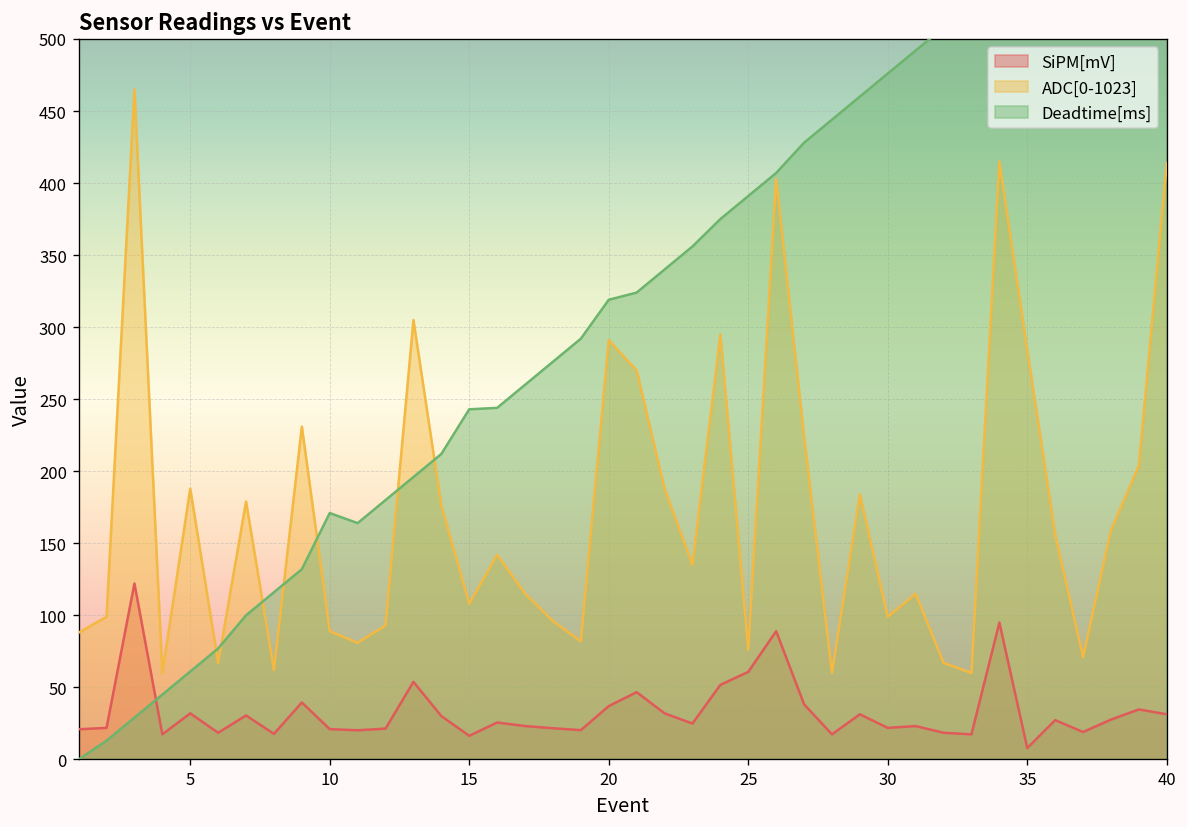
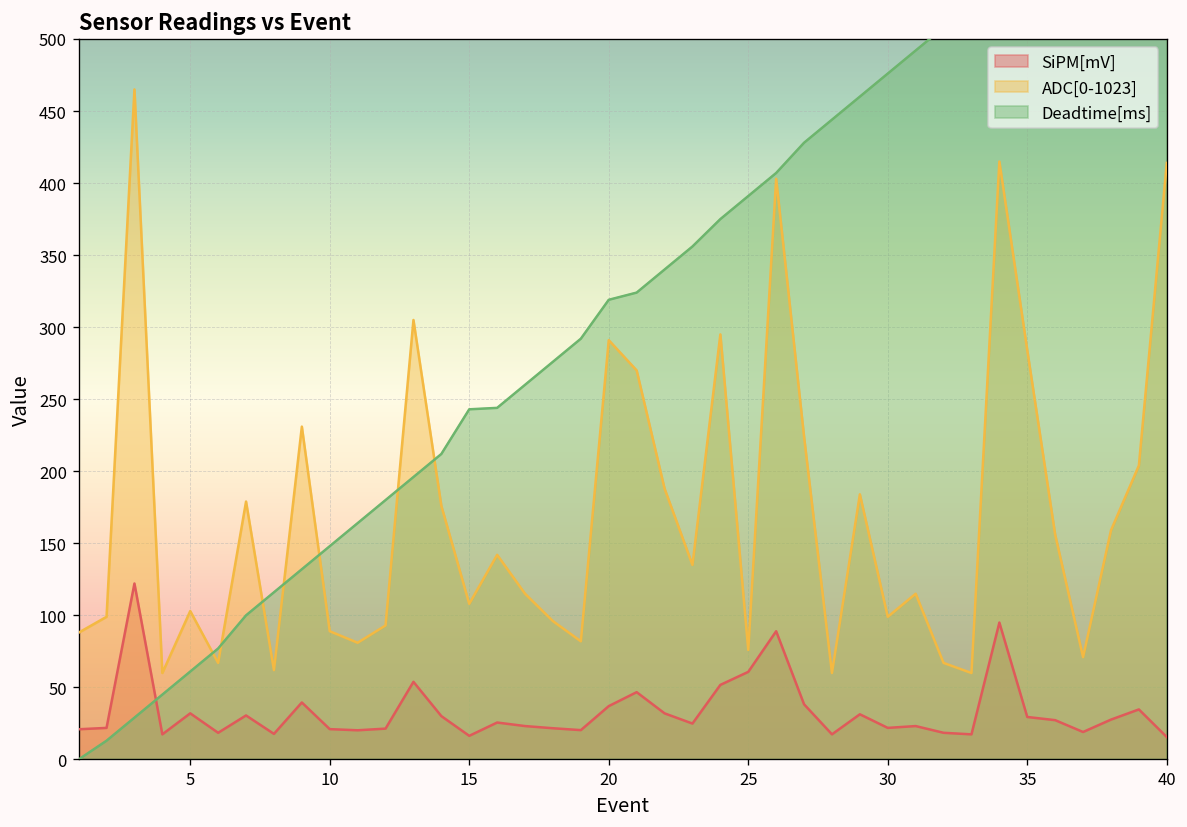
ADC[0-1023], 5: 188 -> 103
Deadtime[ms], 10: 171 -> 148
SiPM[mV], 35: 8 -> 29
SiPM[mV], 40: 31 -> 16
